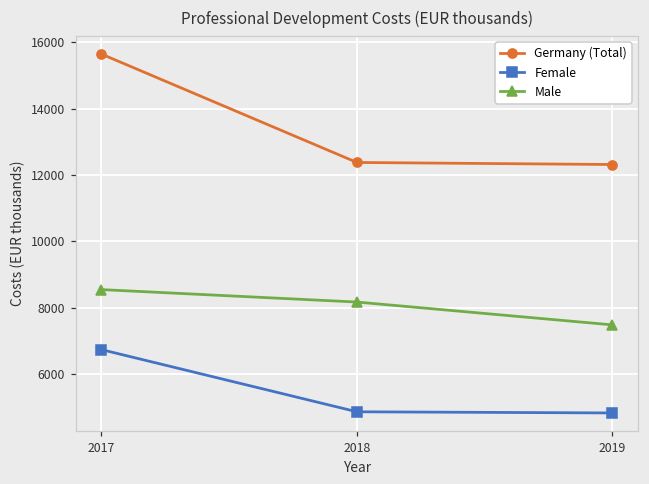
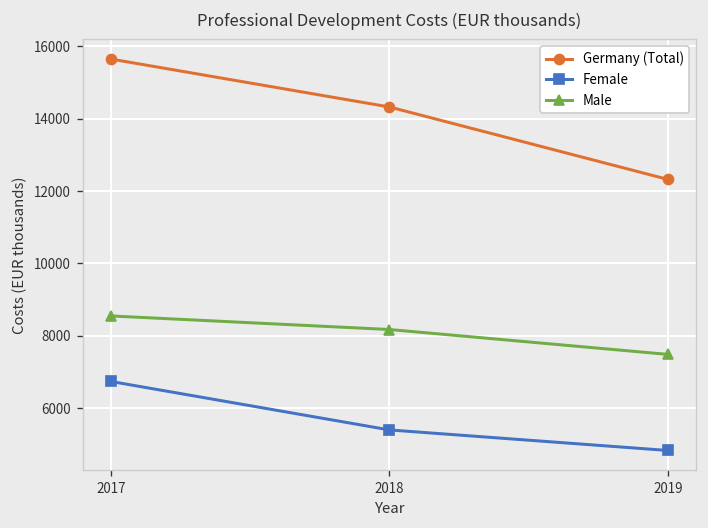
Germany (Total), 2018: 12400 -> 14300
Female, 2018: 4900 -> 5400
